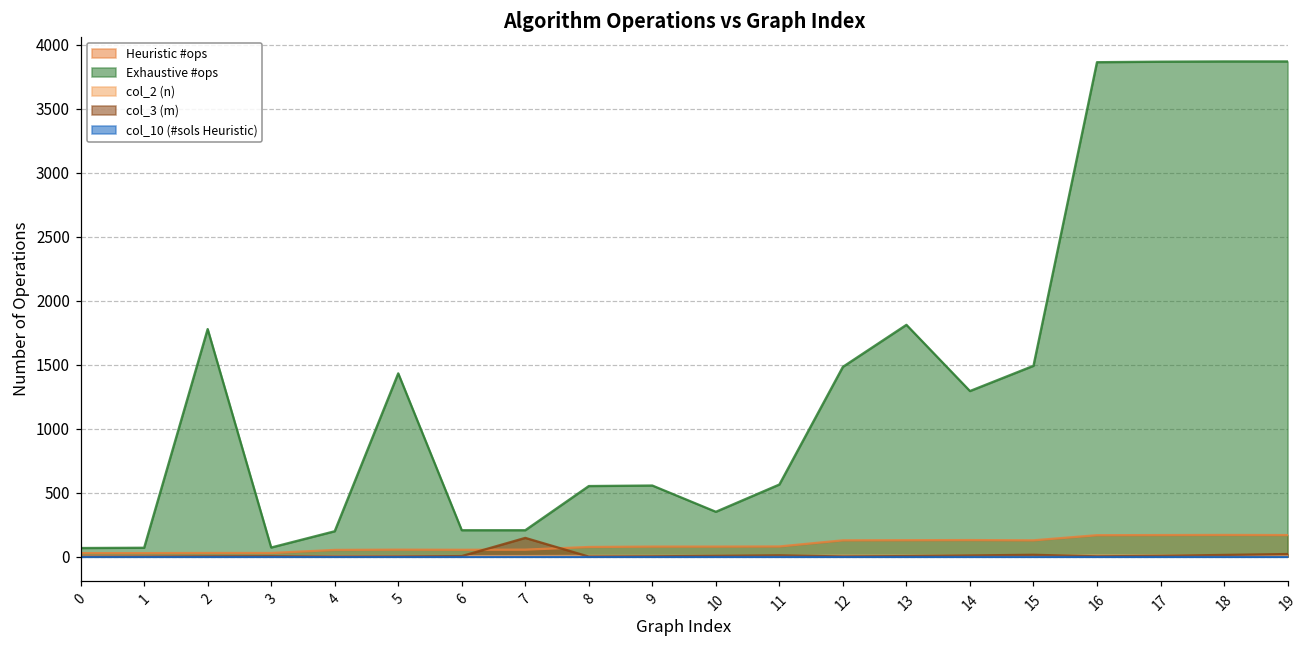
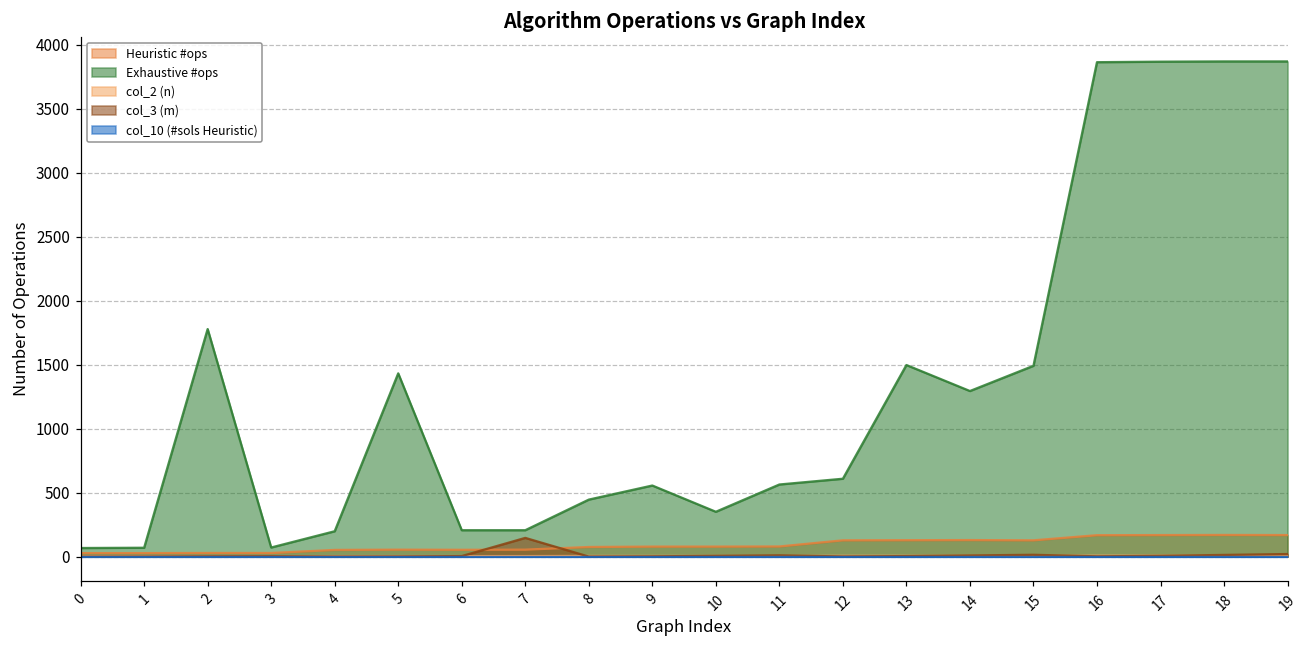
Exhaustive #ops, 8: 550 -> 450
Exhaustive #ops, 12: 1480 -> 610
Exhaustive #ops, 13: 1810 -> 1500
